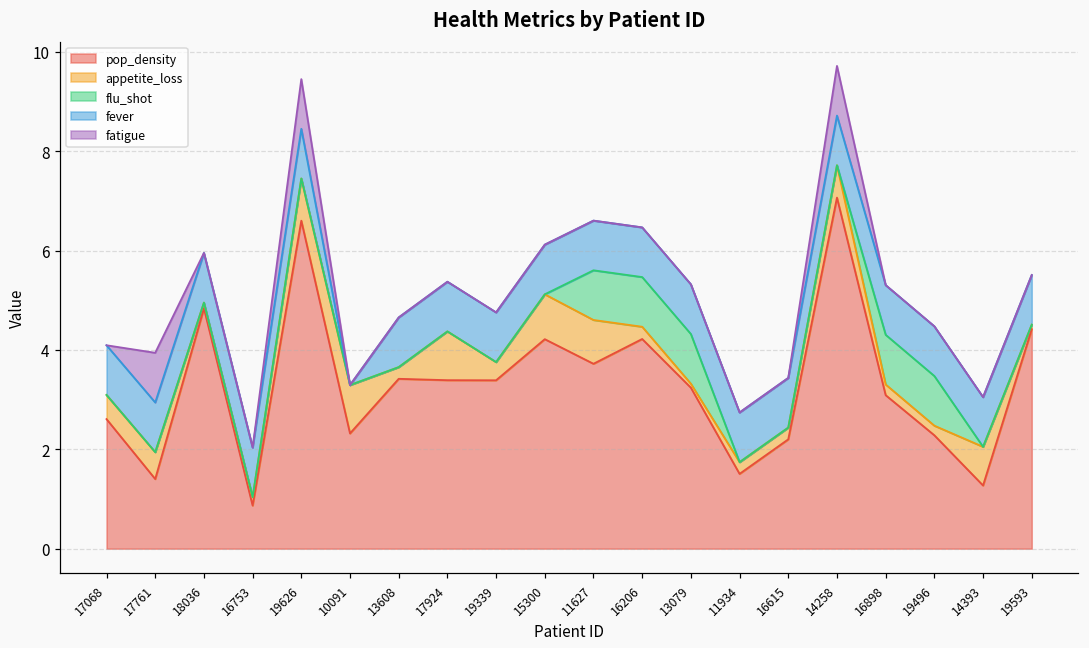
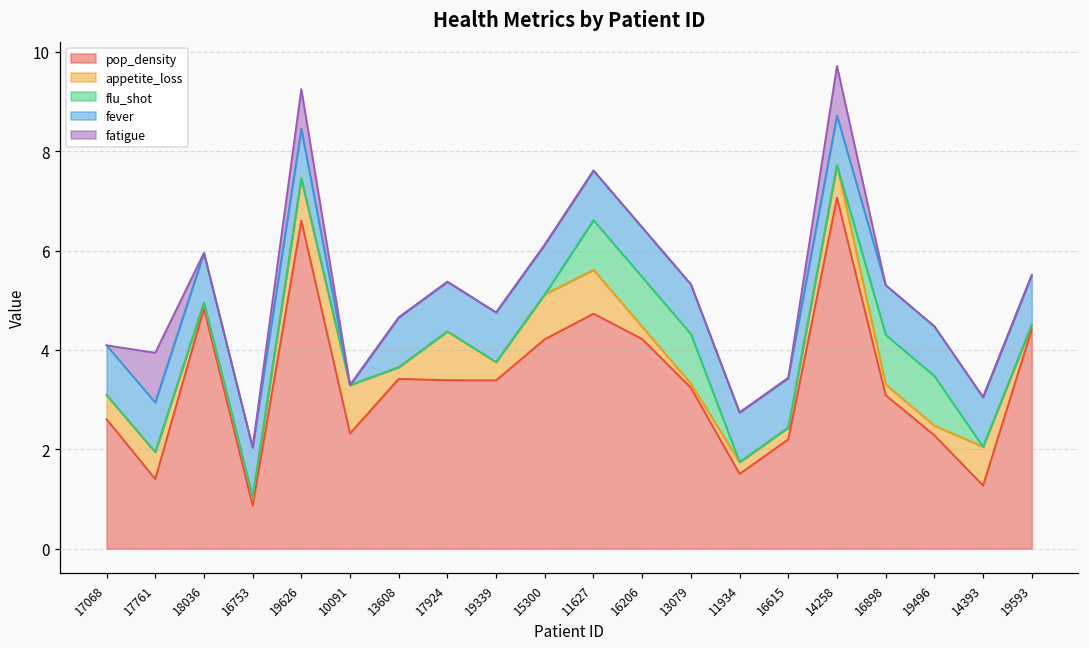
fatigue, 19626: 1.0 -> 0.8
pop_density, 11627: 3.7 -> 4.7
